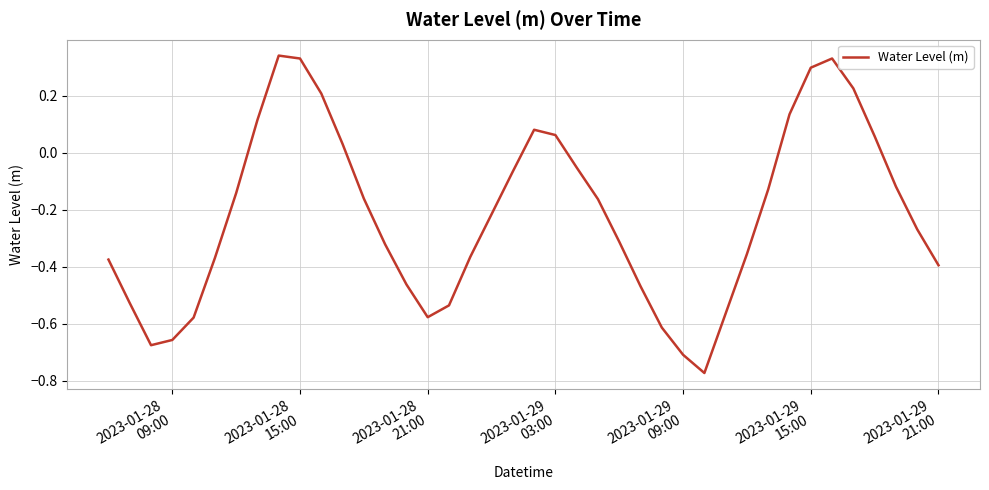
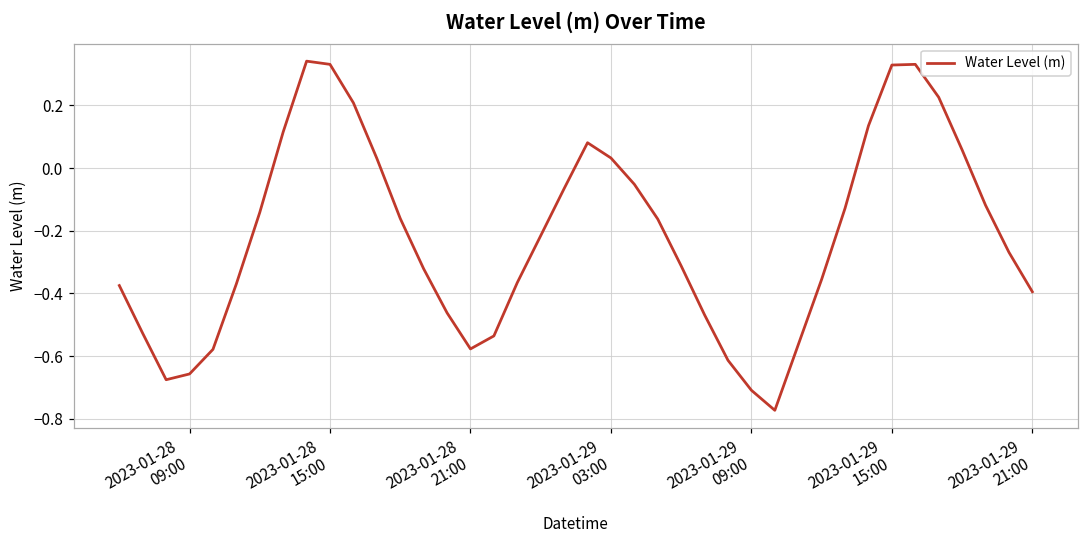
2023-01-29 03:00: 0.06 -> 0.03
2023-01-29 15:00: 0.30 -> 0.33
